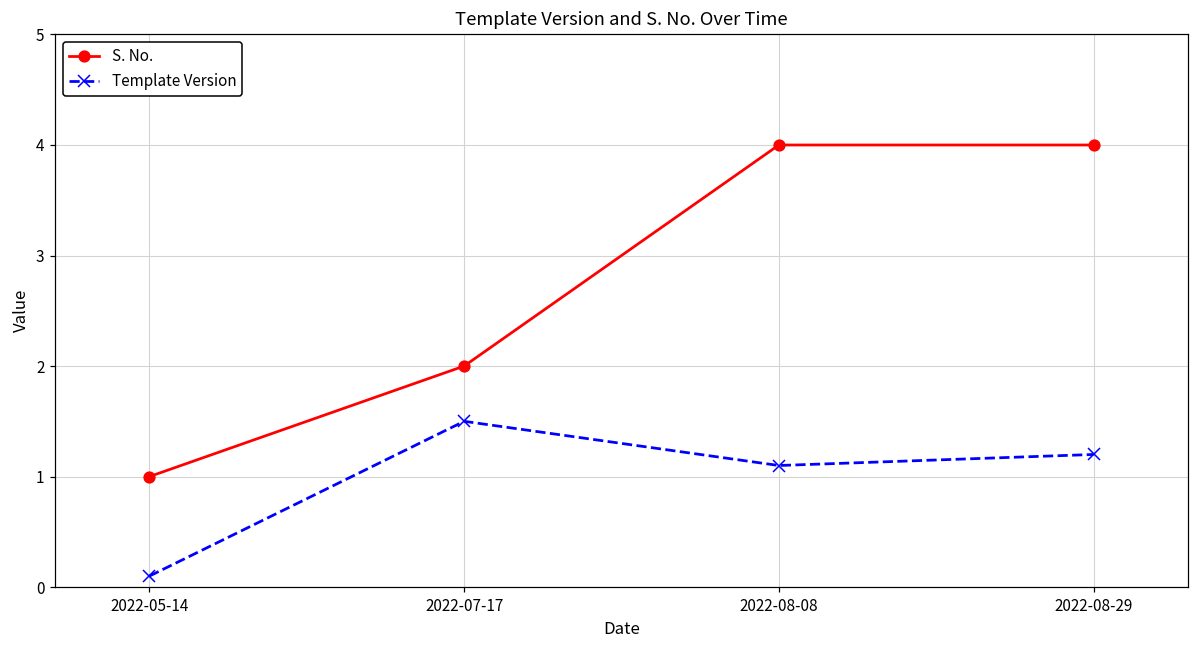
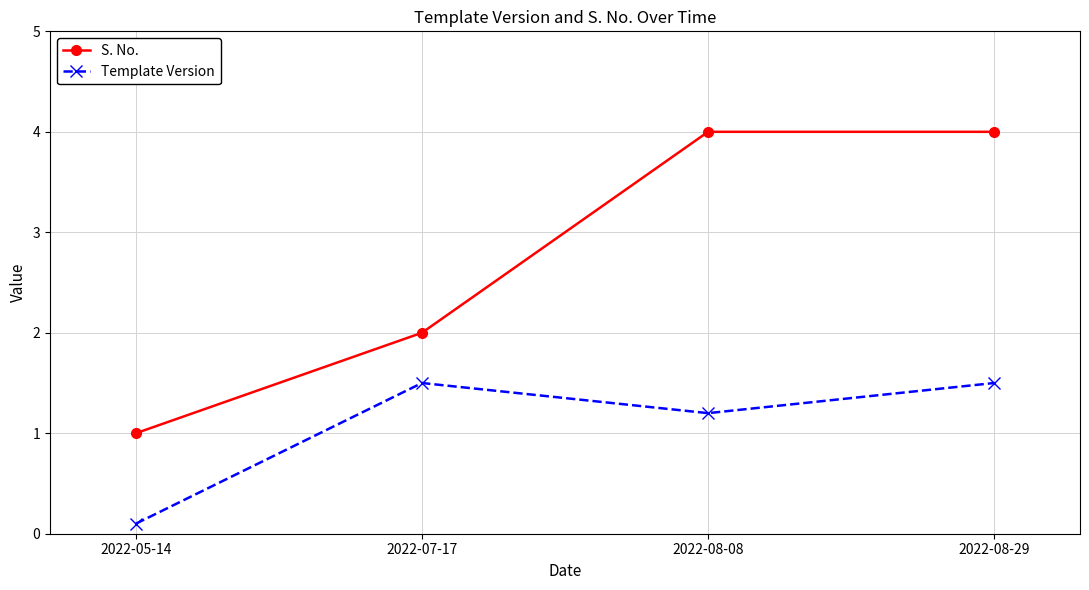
Template Version, 2022-08-08: 1.1 -> 1.2
Template Version, 2022-08-29: 1.2 -> 1.5
